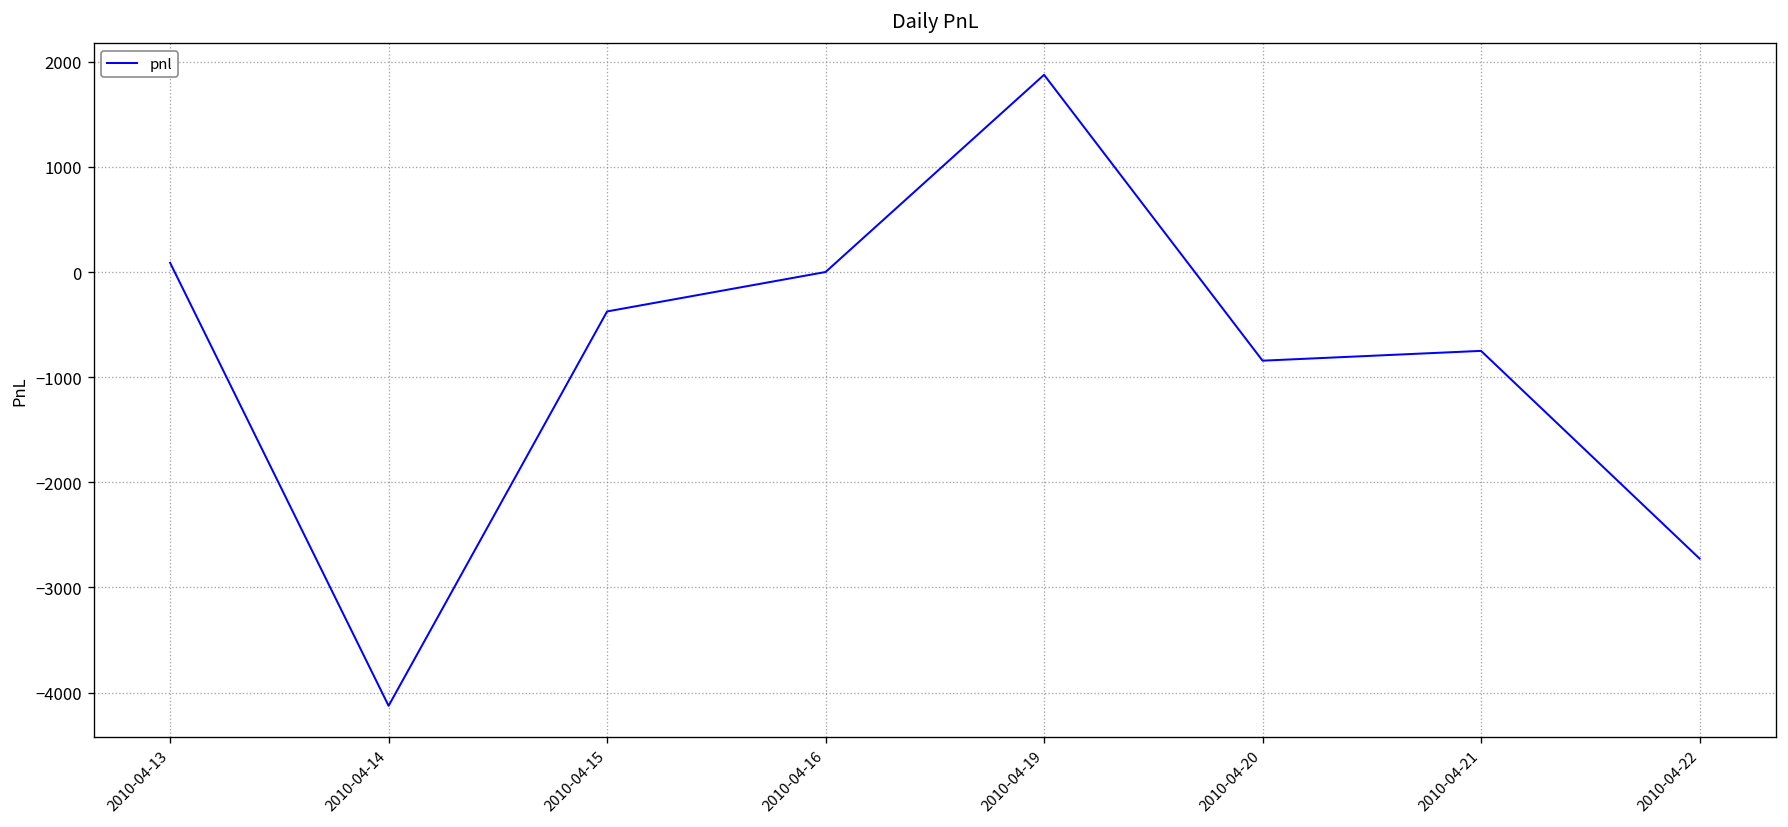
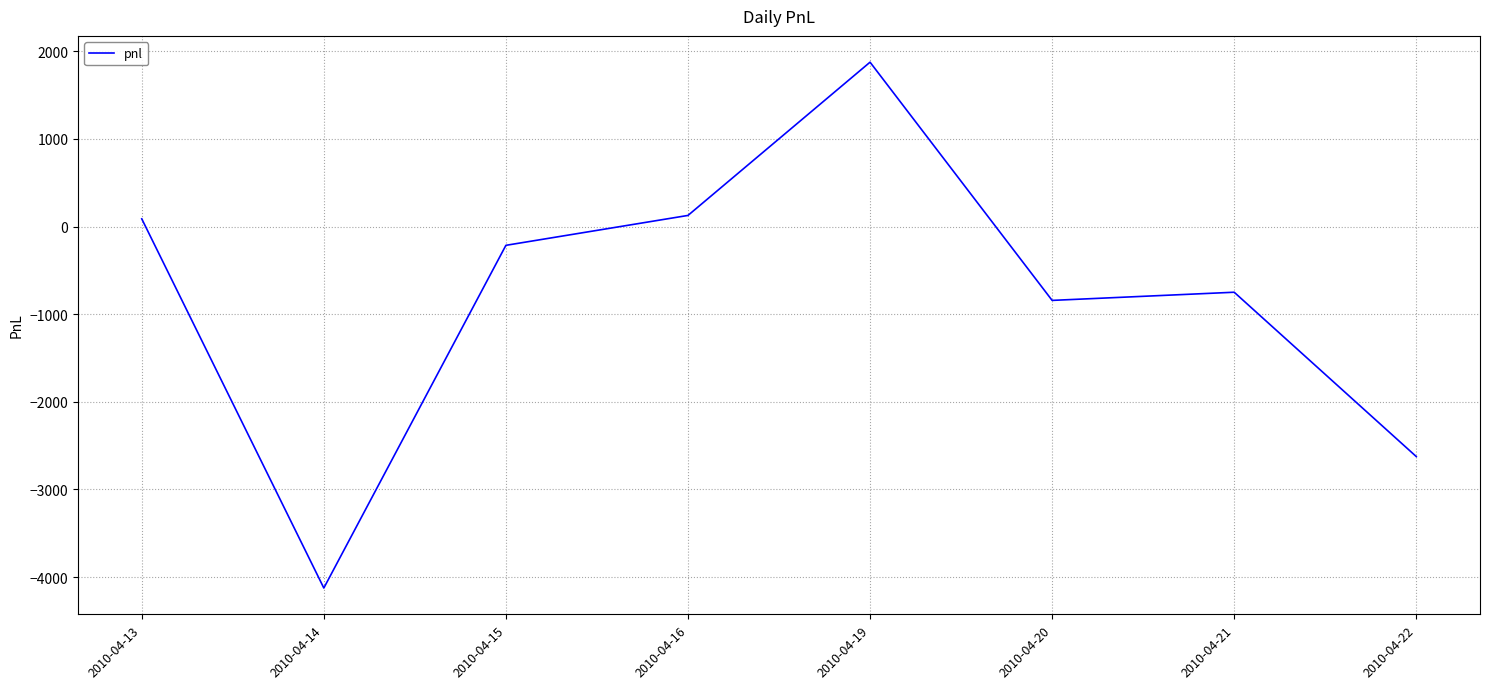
2010-04-15: -400 -> -200
2010-04-16: 0 -> 100
2010-04-22: -2700 -> -2600
